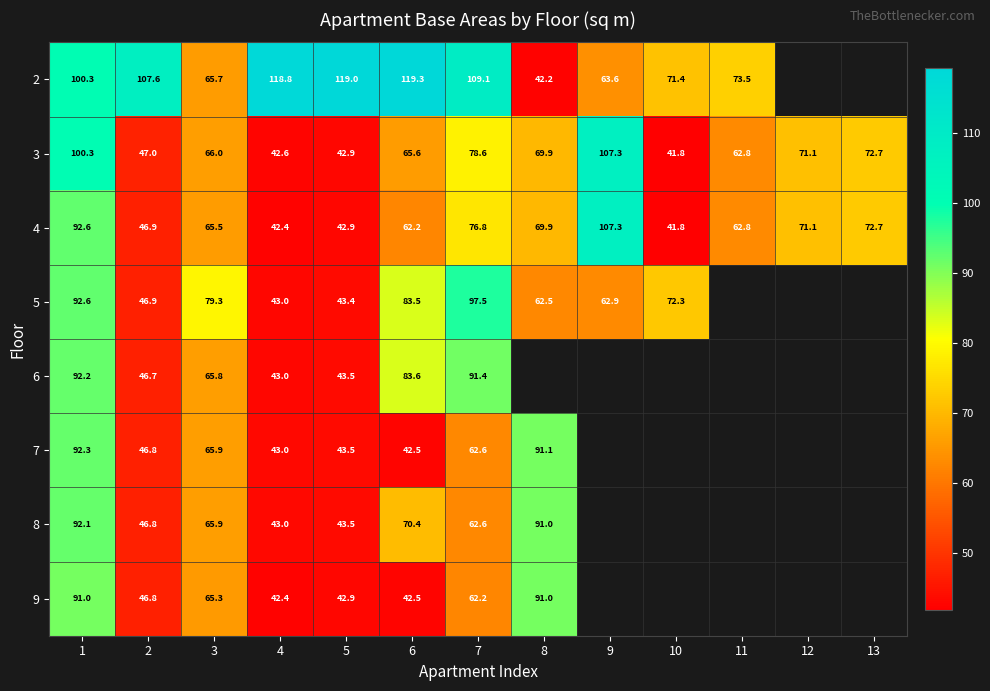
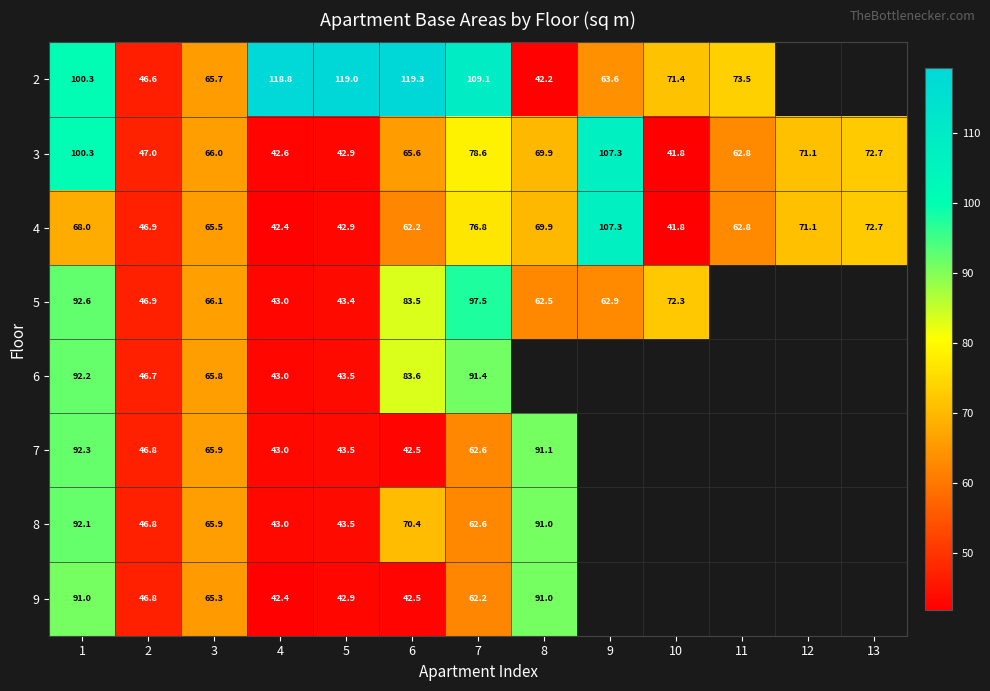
2, 2: 107.6 -> 46.6
4, 1: 92.6 -> 68.0
5, 3: 79.3 -> 66.1
